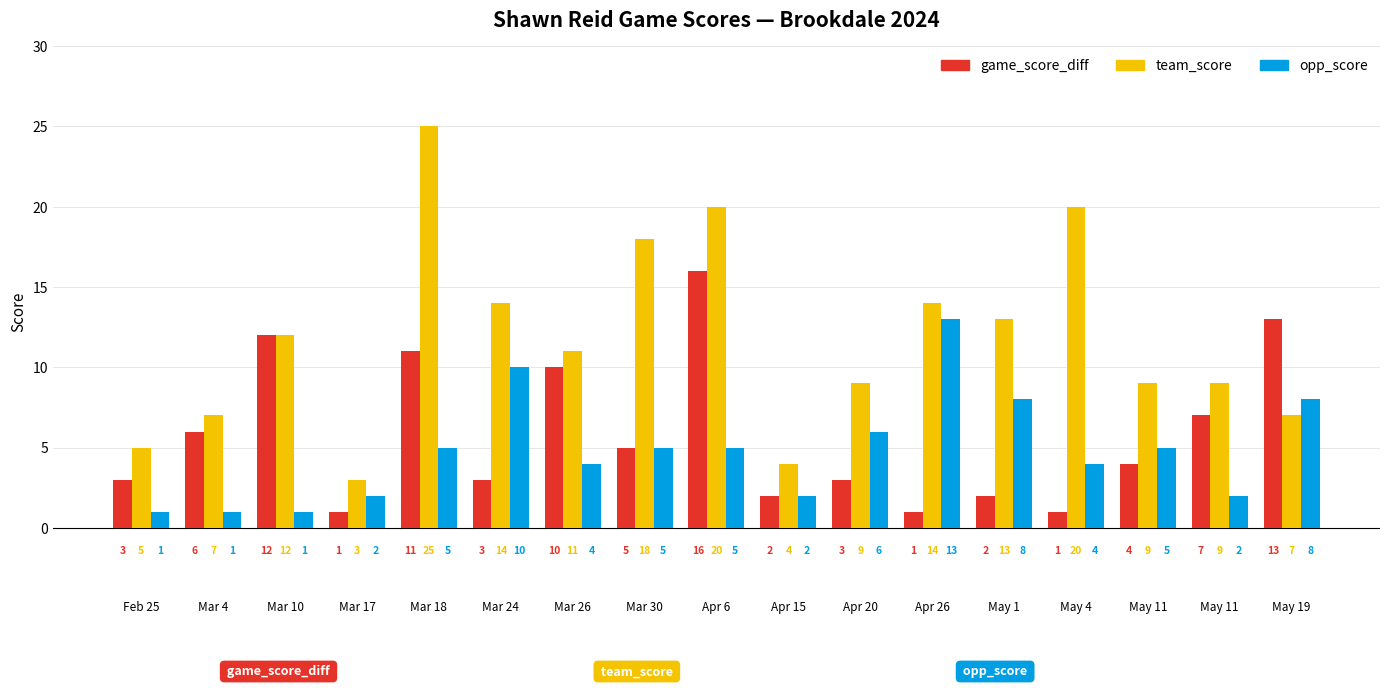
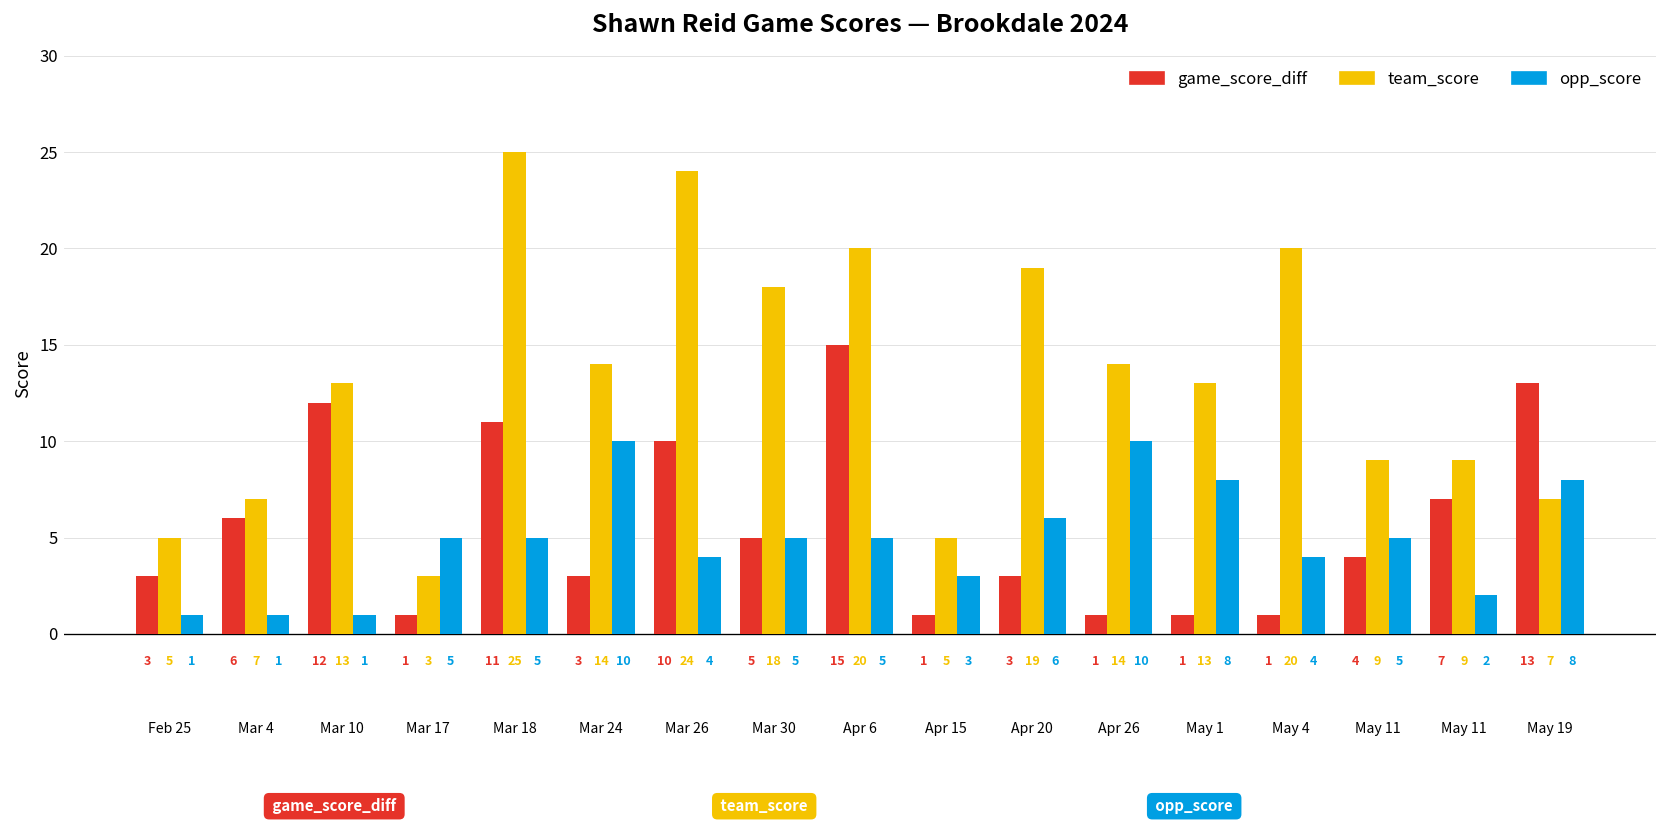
team_score, Mar 10: 12 -> 13
opp_score, Mar 17: 2 -> 5
team_score, Mar 26: 11 -> 24
game_score_diff, Apr 6: 16 -> 15
game_score_diff, Apr 15: 2 -> 1
team_score, Apr 15: 4 -> 5
opp_score, Apr 15: 2 -> 3
team_score, Apr 20: 9 -> 19
opp_score, Apr 26: 13 -> 10
game_score_diff, May 1: 2 -> 1
